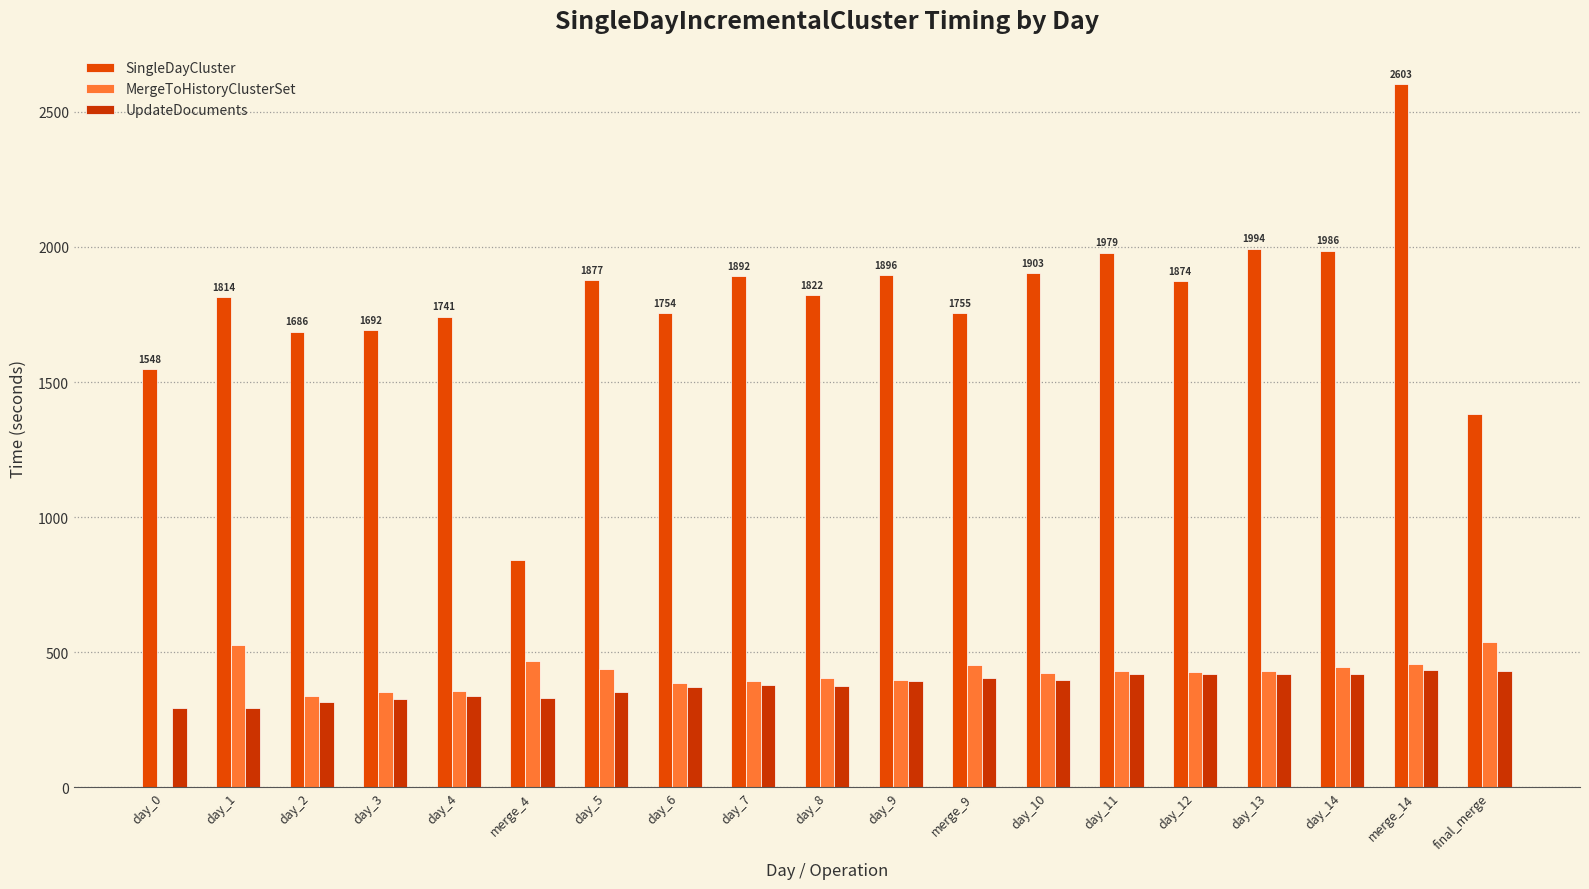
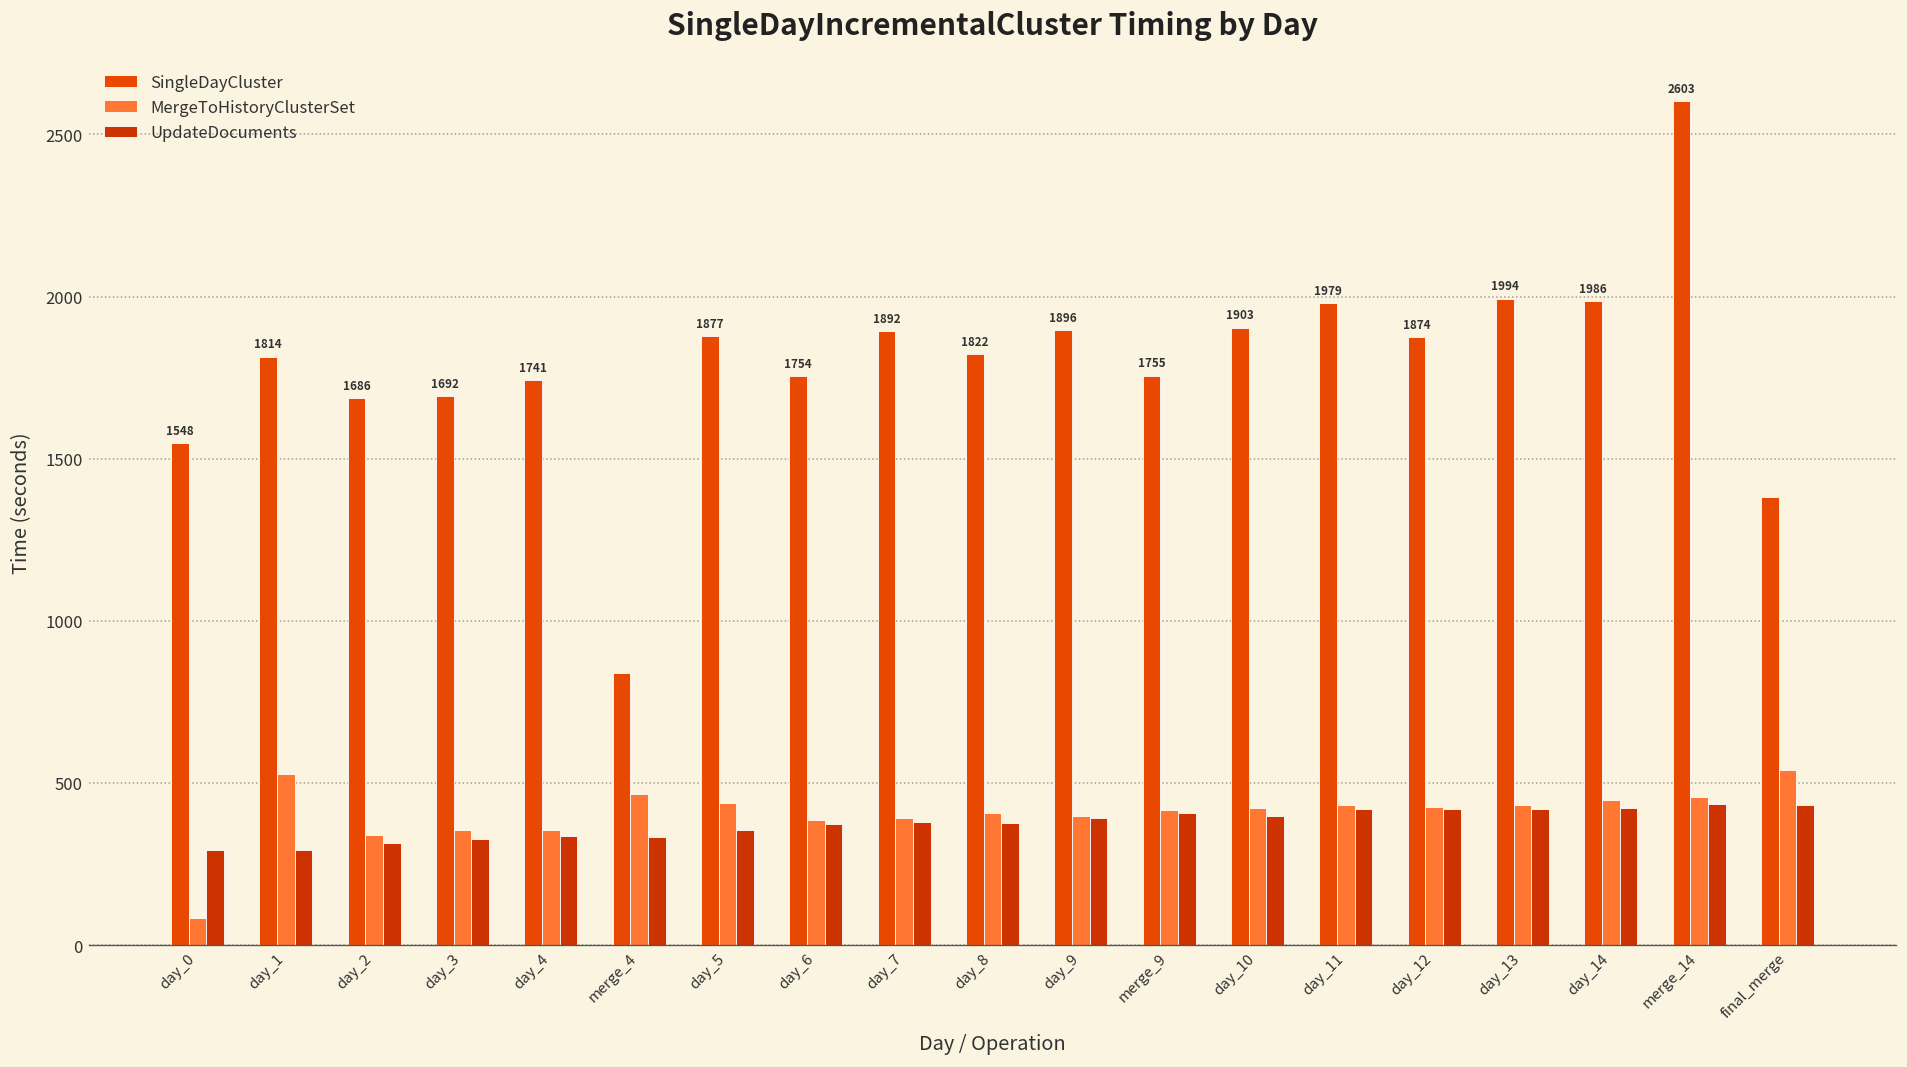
MergeToHistoryClusterSet, day_0: 0 -> 80
MergeToHistoryClusterSet, merge_9: 450 -> 420
